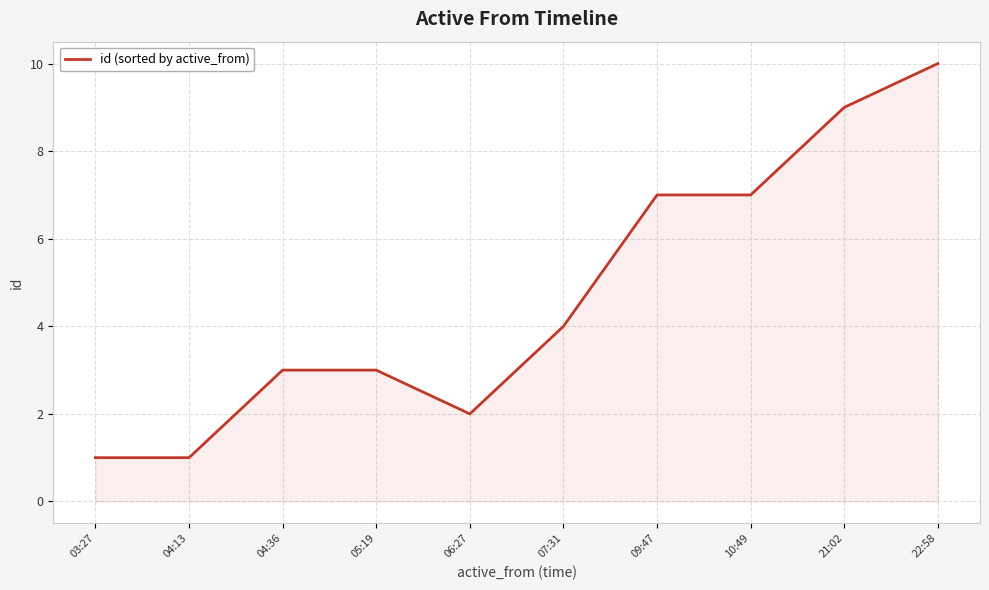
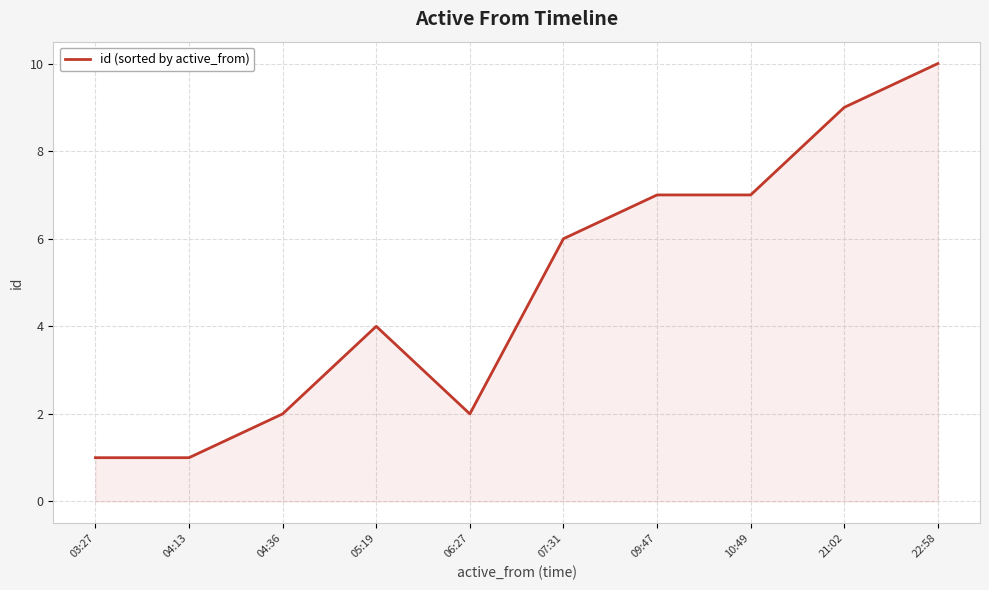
04:36: 3 -> 2
05:19: 3 -> 4
07:31: 4 -> 6
